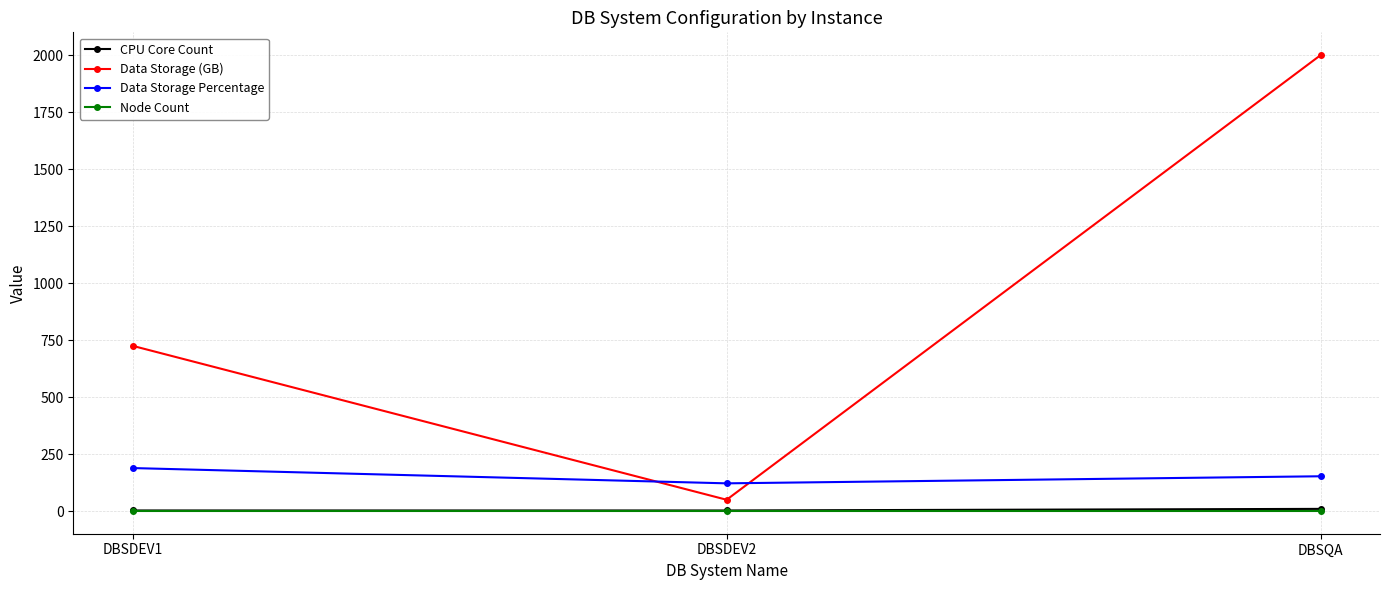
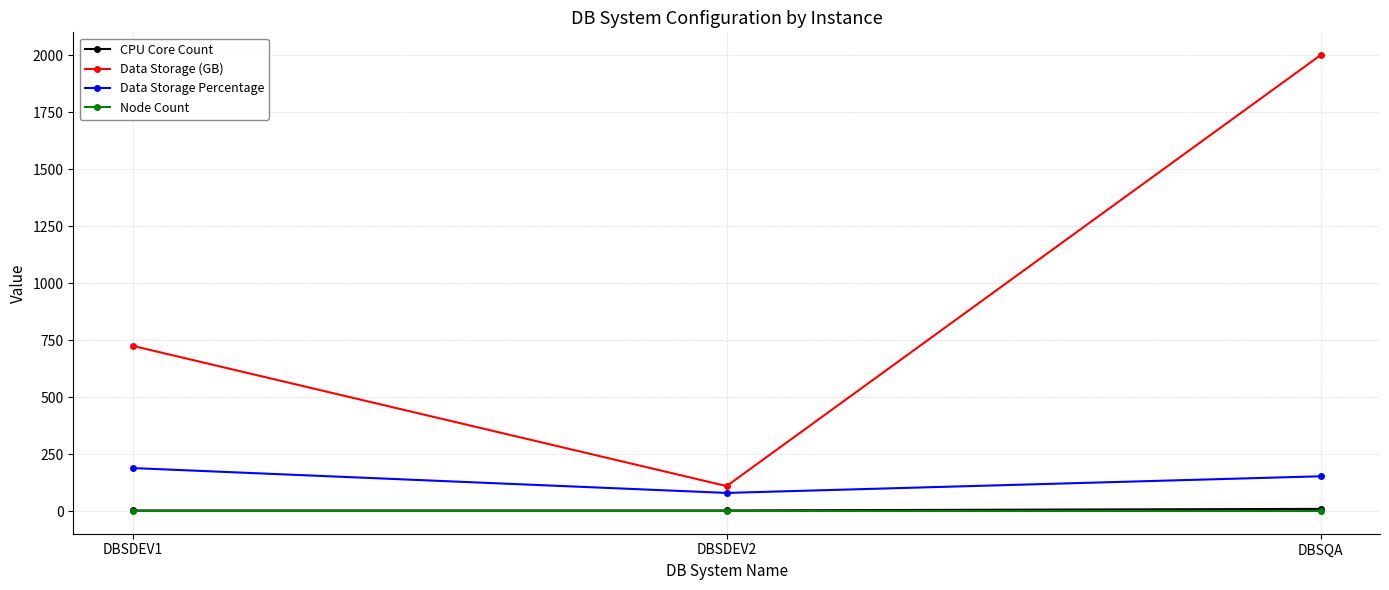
Data Storage (GB), DBSDEV2: 50 -> 110
Data Storage Percentage, DBSDEV2: 120 -> 80
